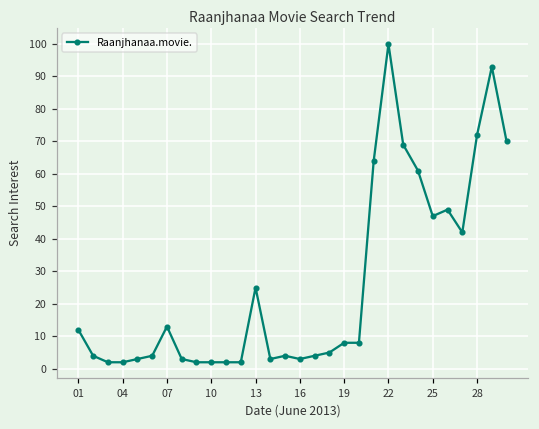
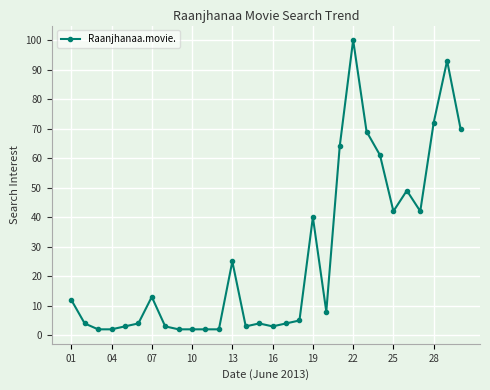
19: 8 -> 40
25: 47 -> 42
